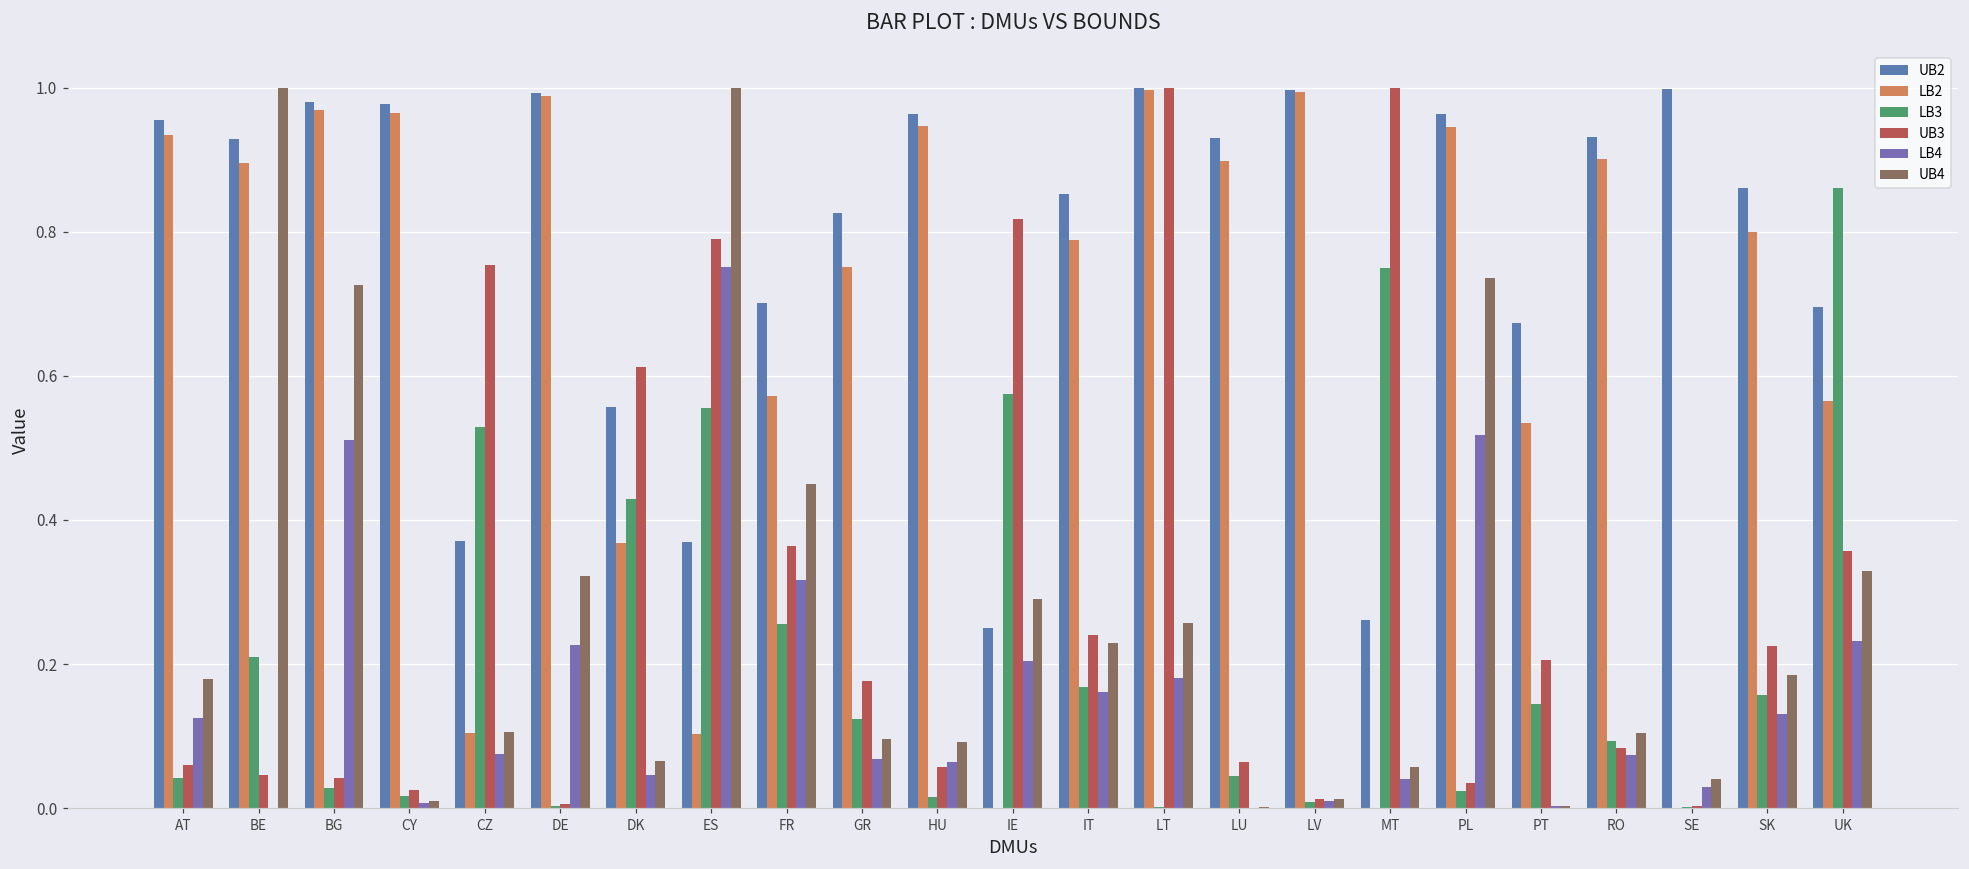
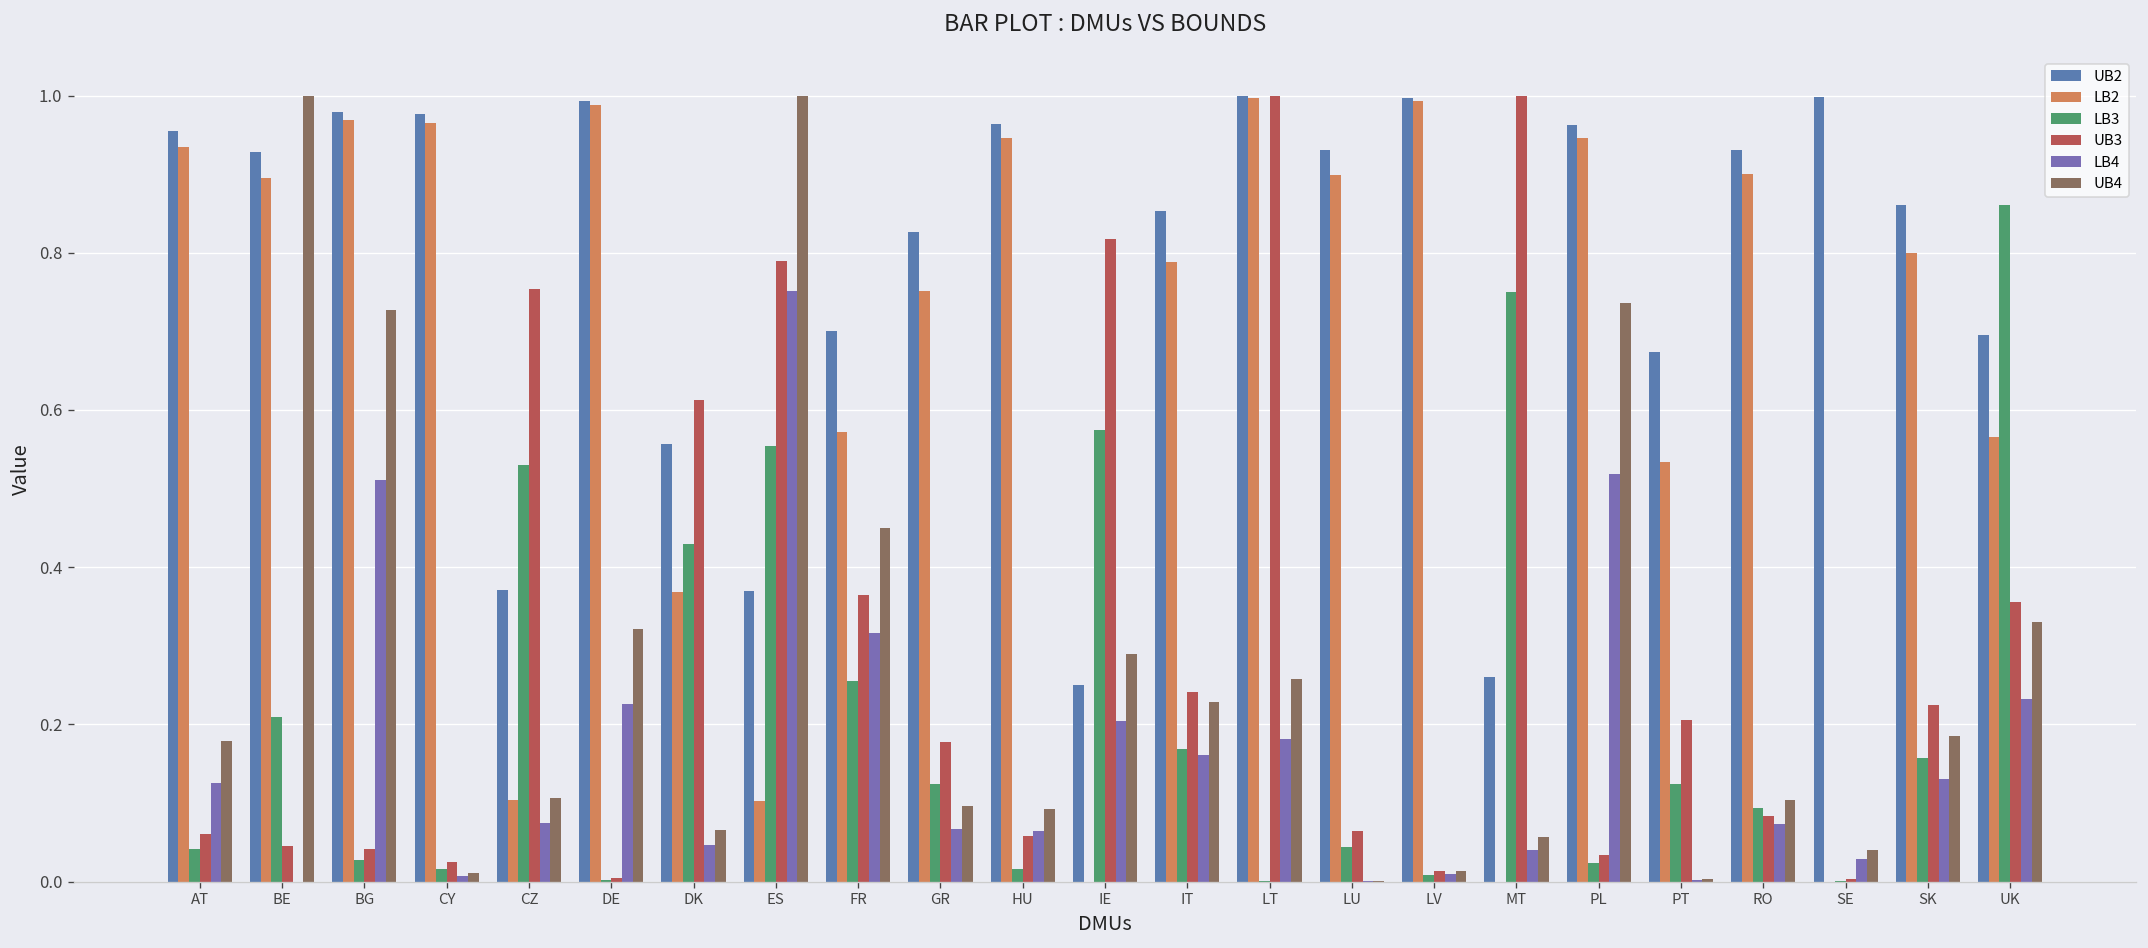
LB3, PT: 0.14 -> 0.12
